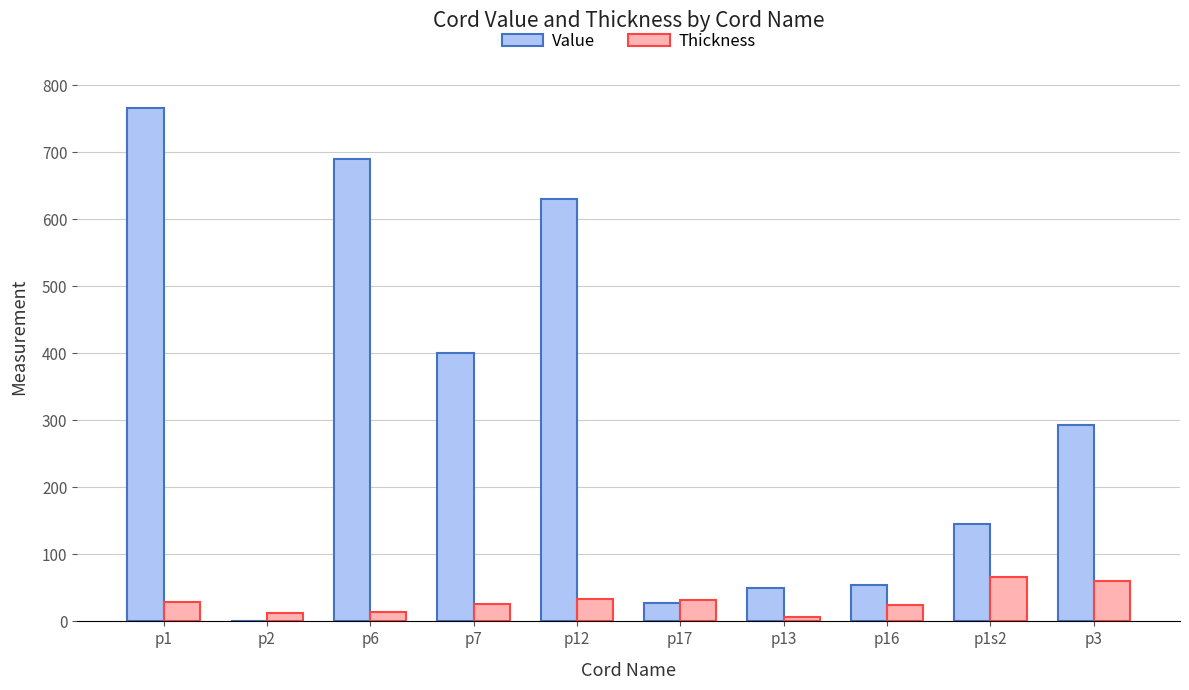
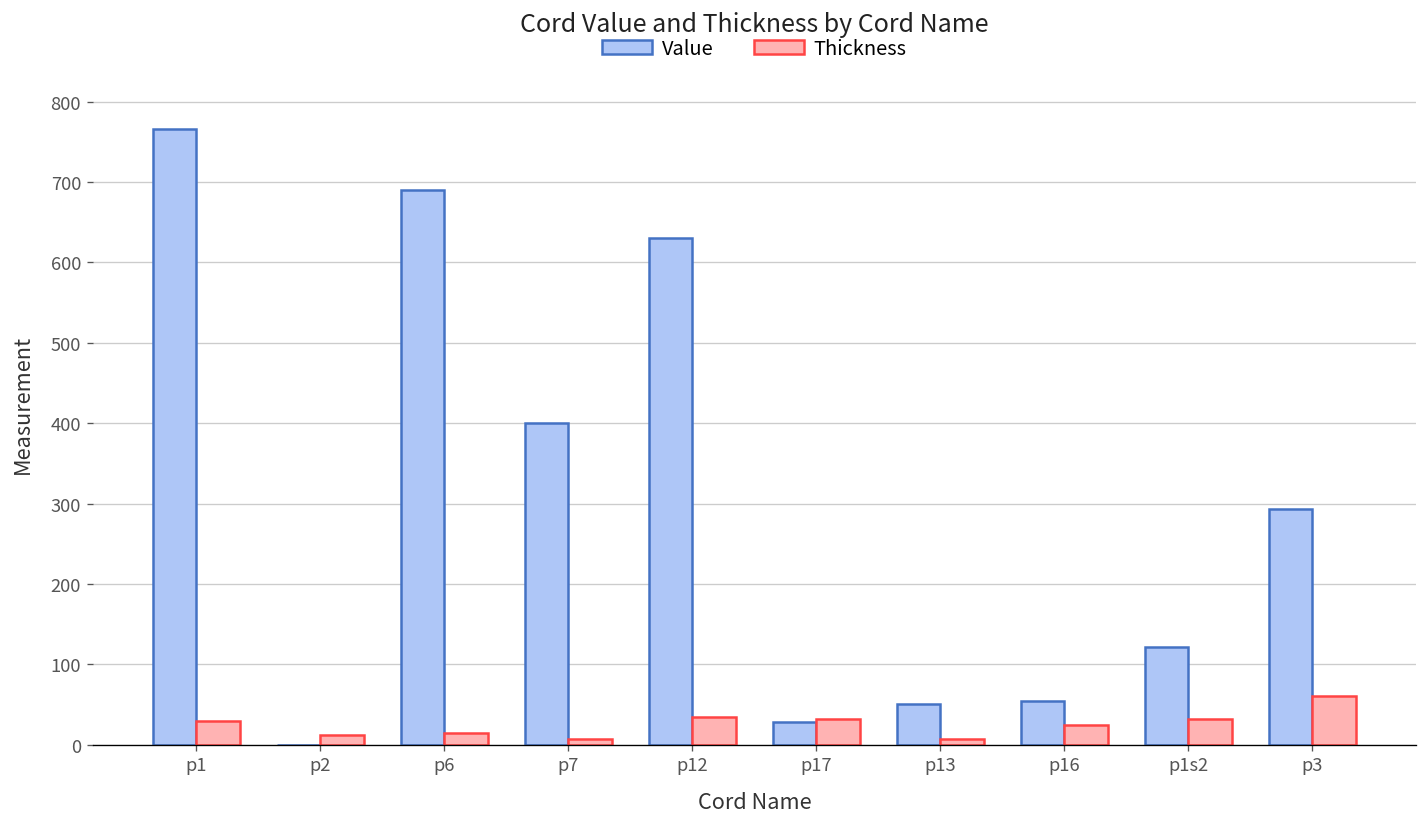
Thickness, p7: 30 -> 10
Value, p1s2: 150 -> 120
Thickness, p1s2: 70 -> 30
